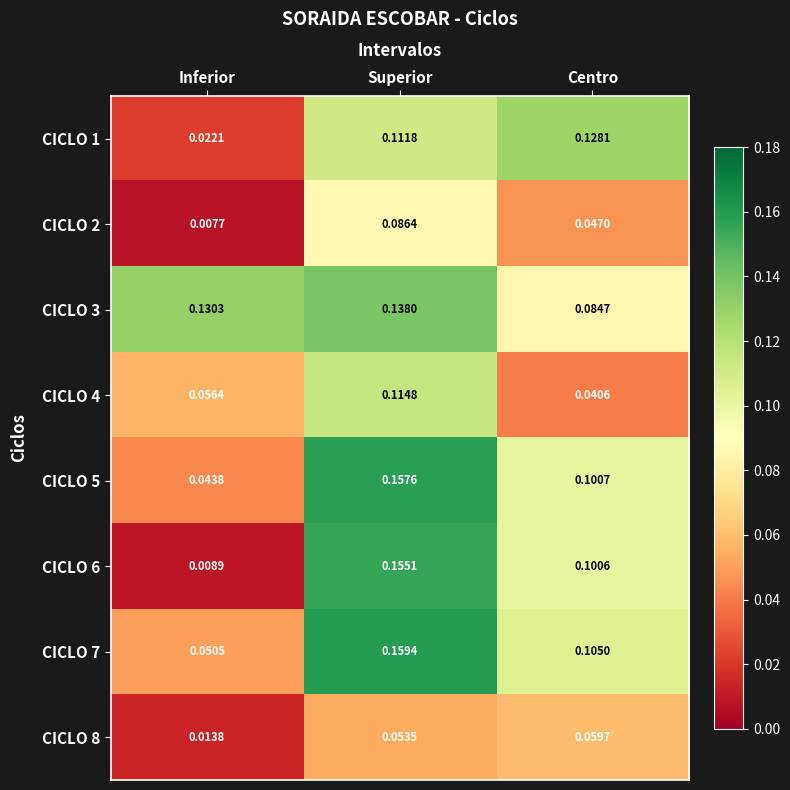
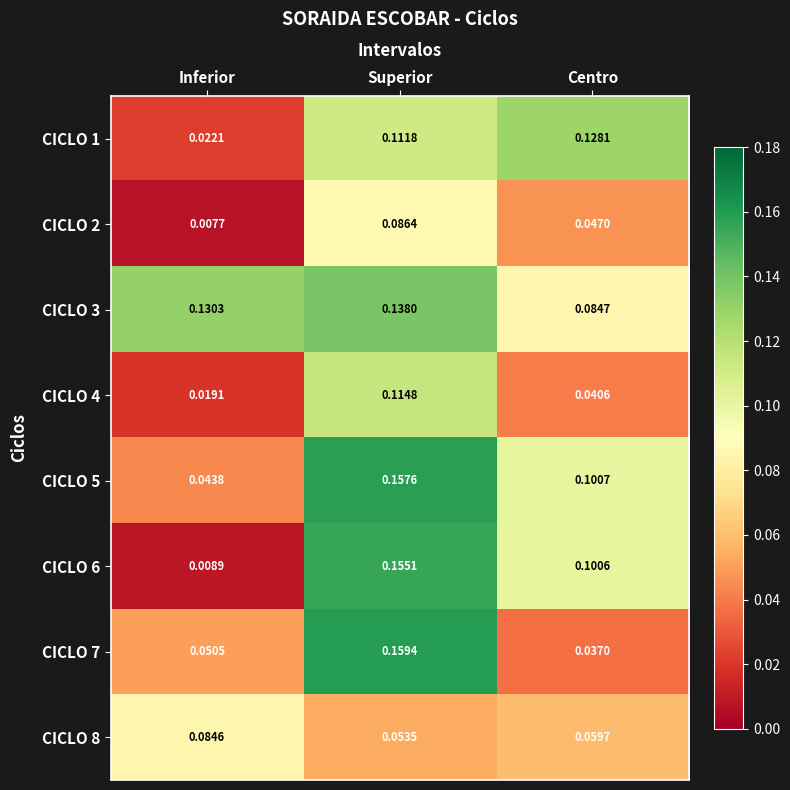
CICLO 4, Inferior: 0.0564 -> 0.0191
CICLO 7, Centro: 0.1050 -> 0.0370
CICLO 8, Inferior: 0.0138 -> 0.0846
